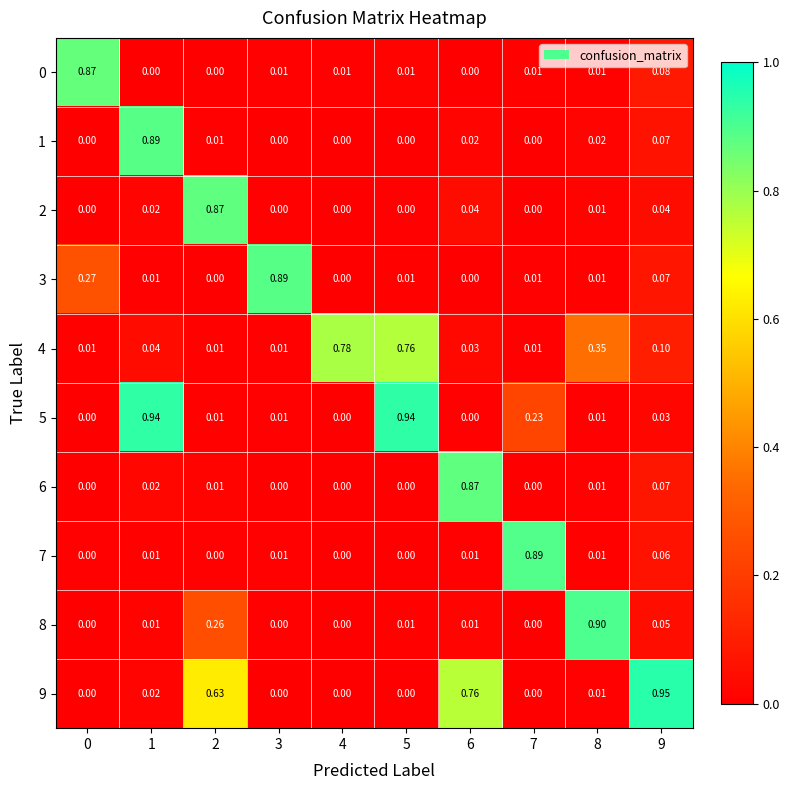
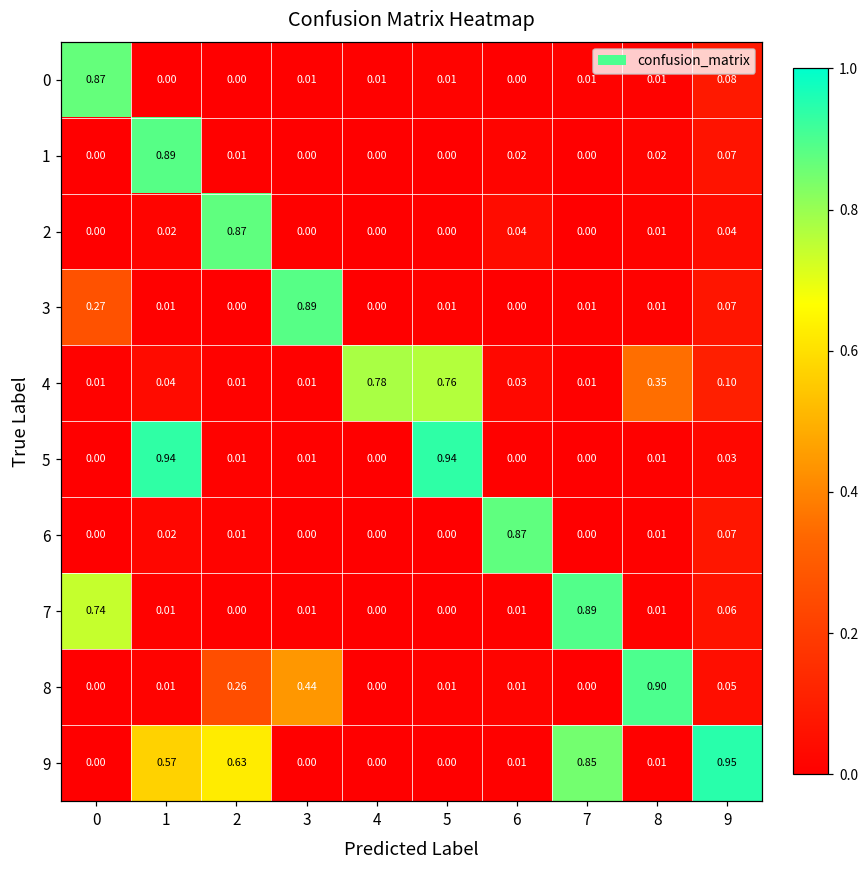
5, 7: 0.23 -> 0.00
7, 0: 0.00 -> 0.74
8, 3: 0.00 -> 0.44
9, 1: 0.02 -> 0.57
9, 6: 0.76 -> 0.01
9, 7: 0.00 -> 0.85
